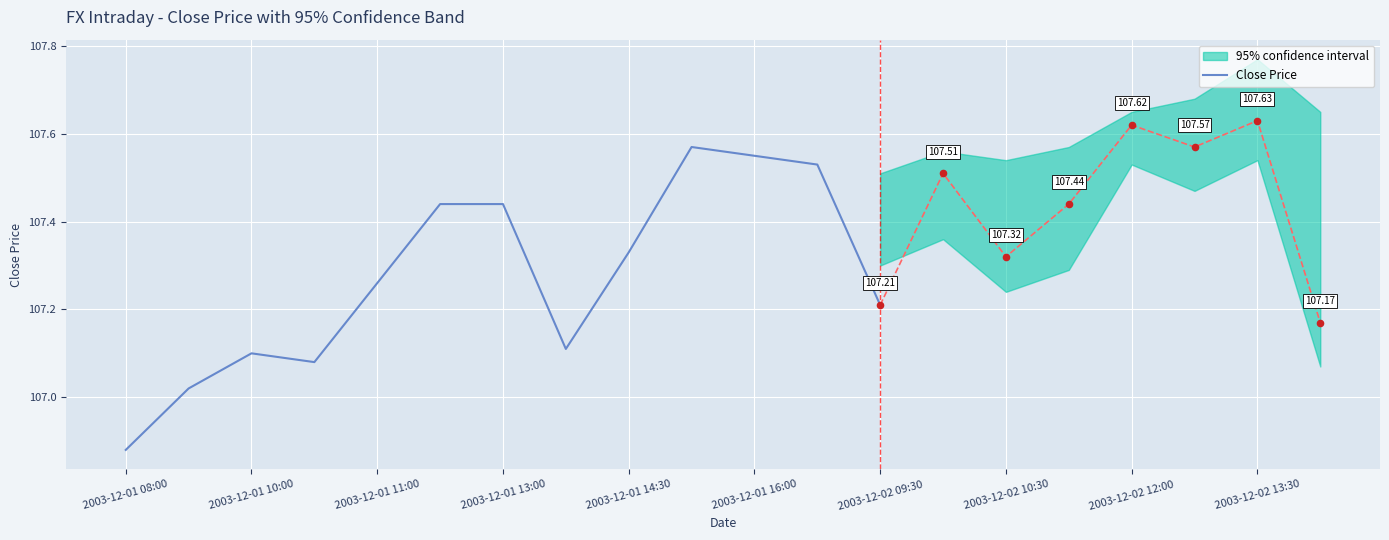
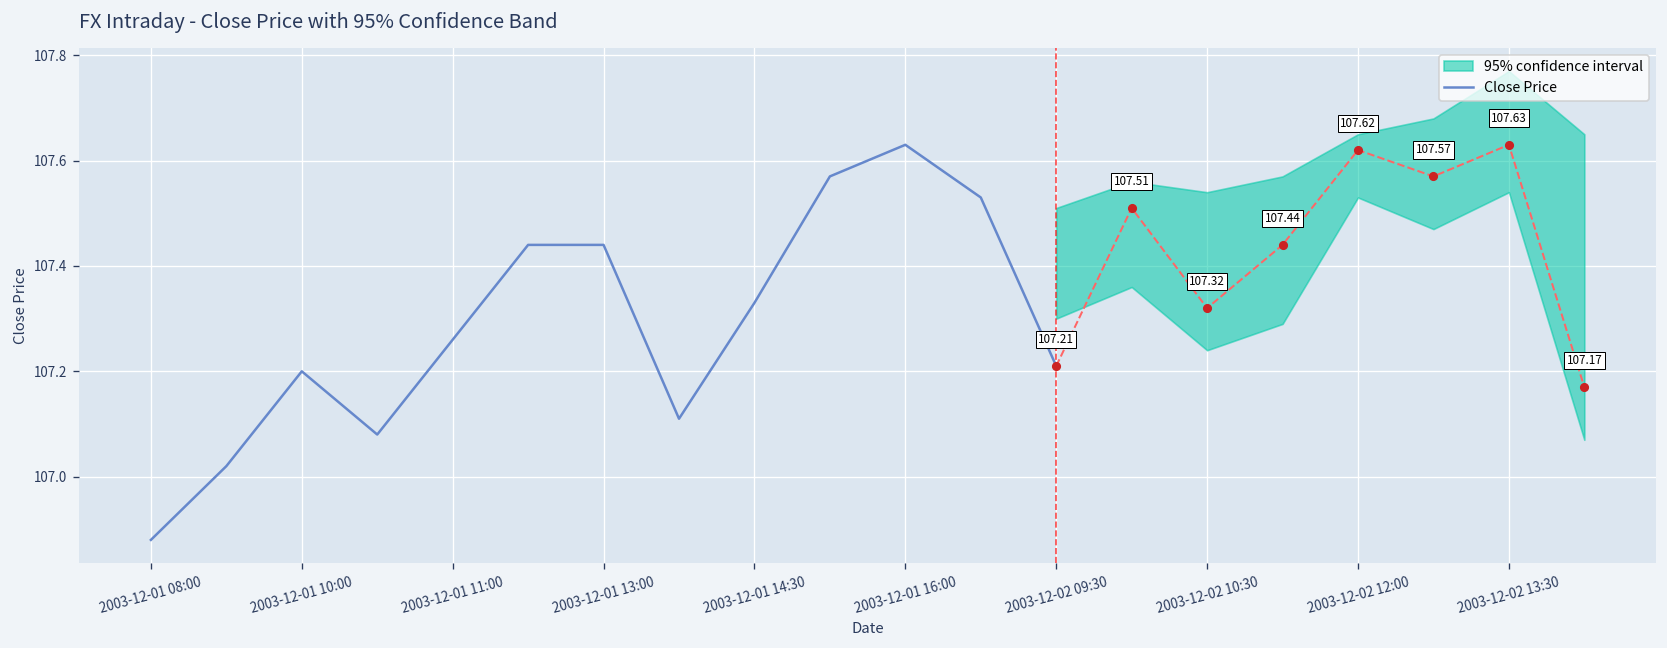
Close Price, 2003-12-01 10:00: 107.1 -> 107.2
Close Price, 2003-12-01 16:00: 107.55 -> 107.63
